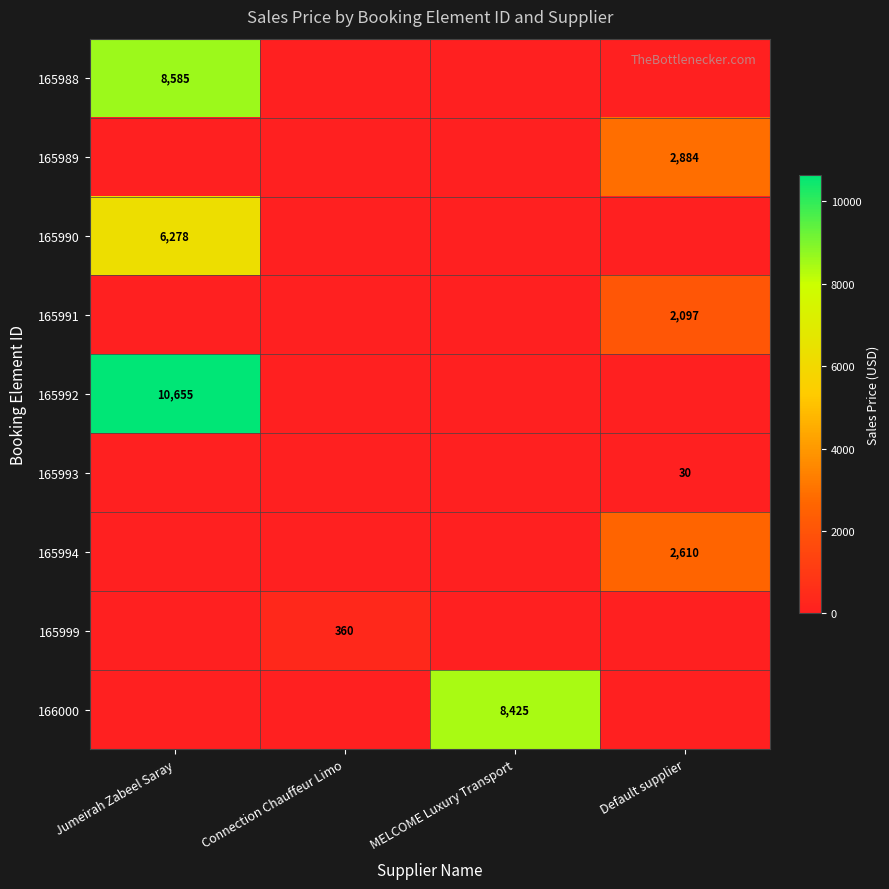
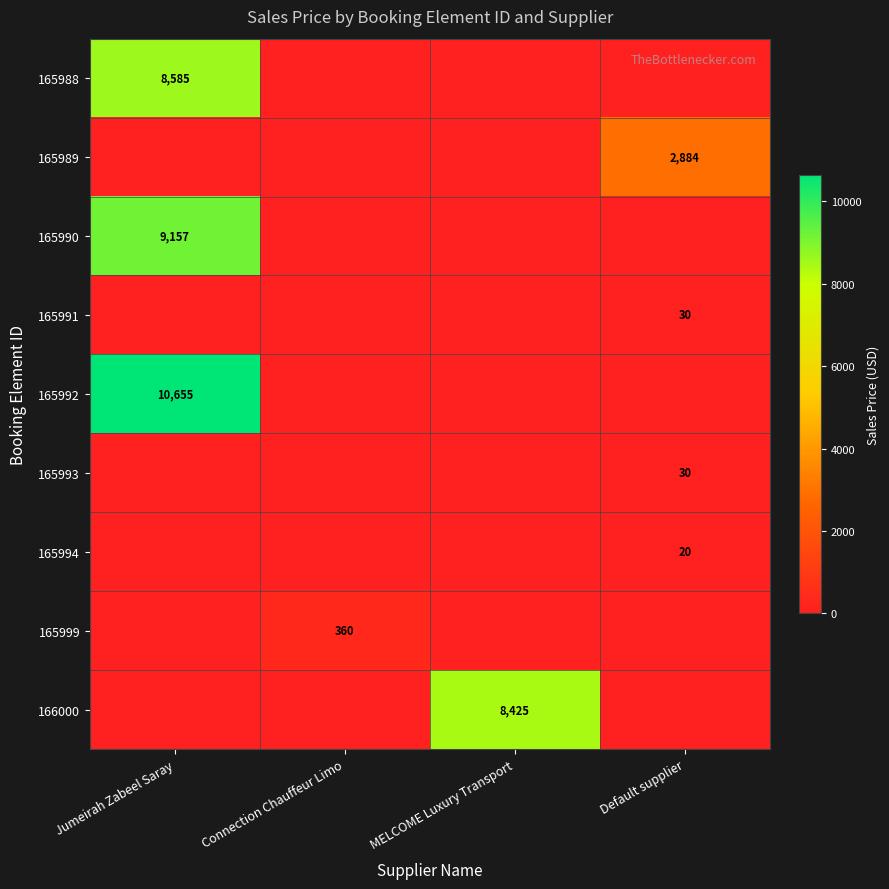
165990, Jumeirah Zabeel Saray: 6,278 -> 9,157
165991, Default supplier: 2,097 -> 30
165994, Default supplier: 2,610 -> 20
